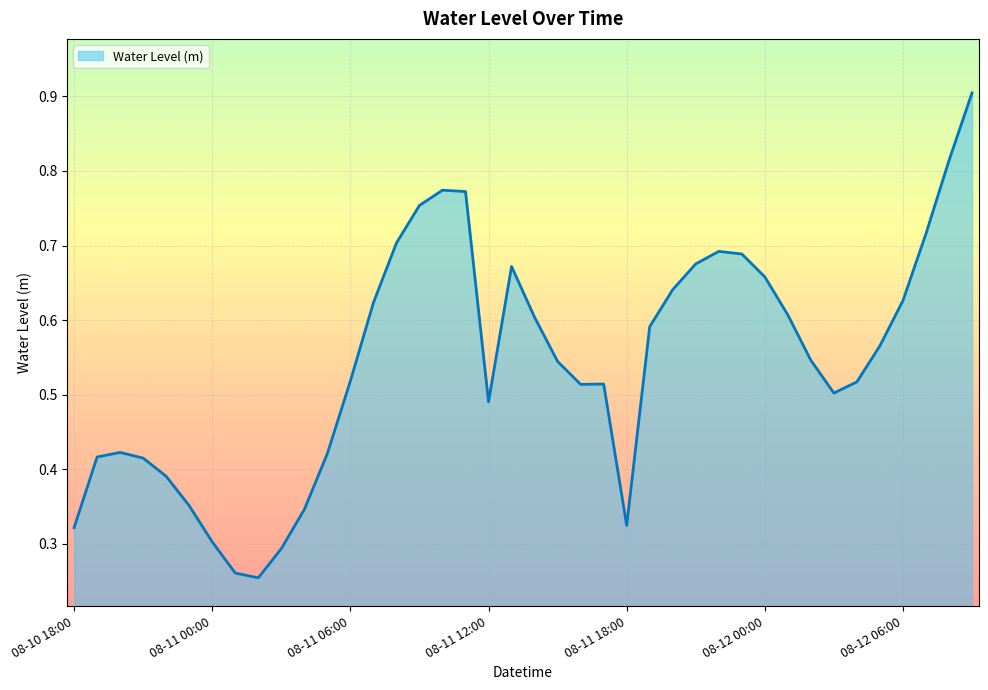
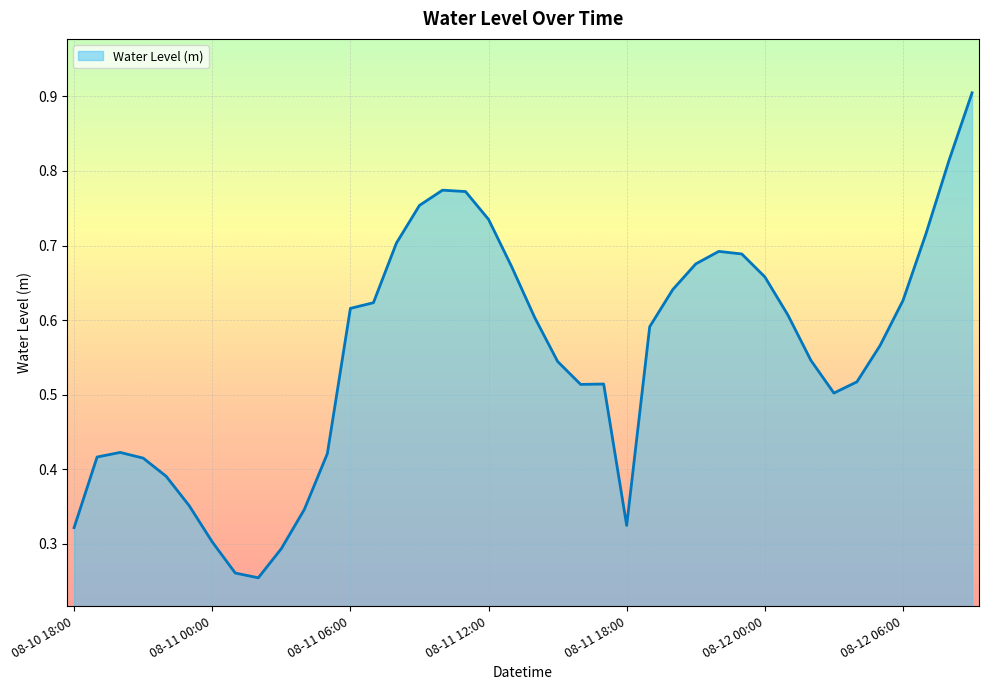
08-11 06:00: 0.52 -> 0.62
08-11 12:00: 0.49 -> 0.74
